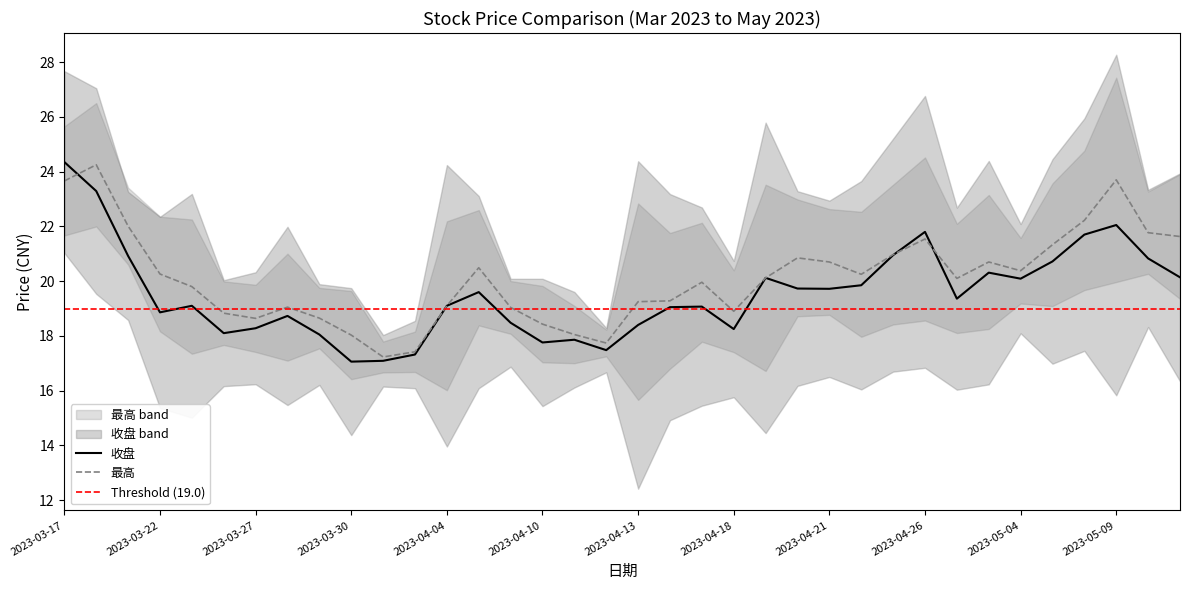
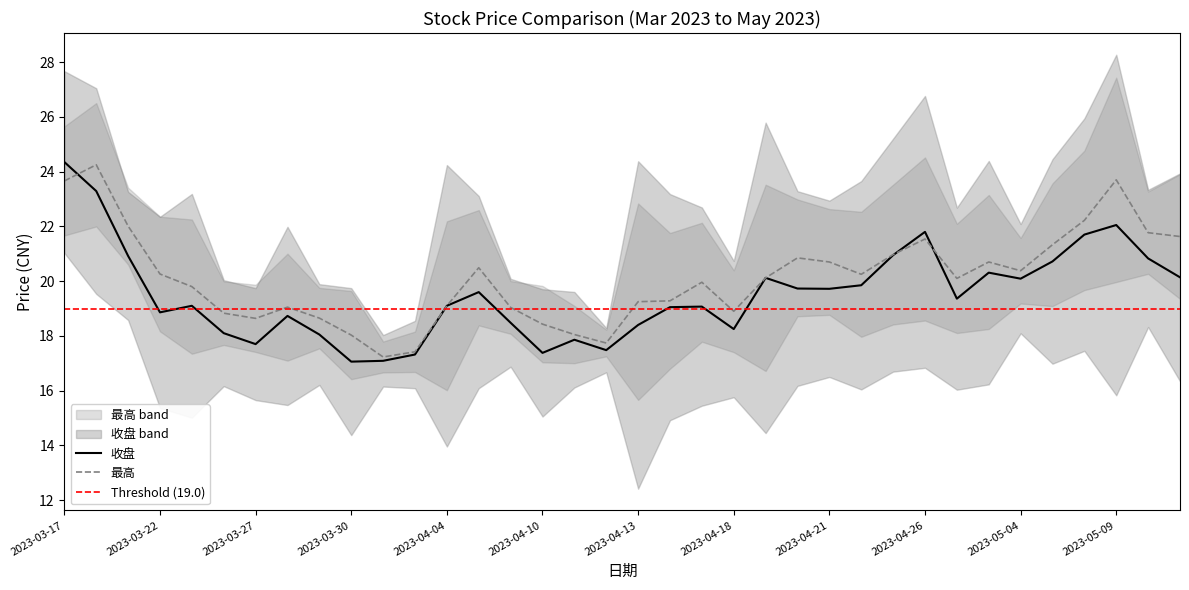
收盘, 2023-03-27: 18.3 -> 17.7
收盘, 2023-04-10: 17.8 -> 17.4
